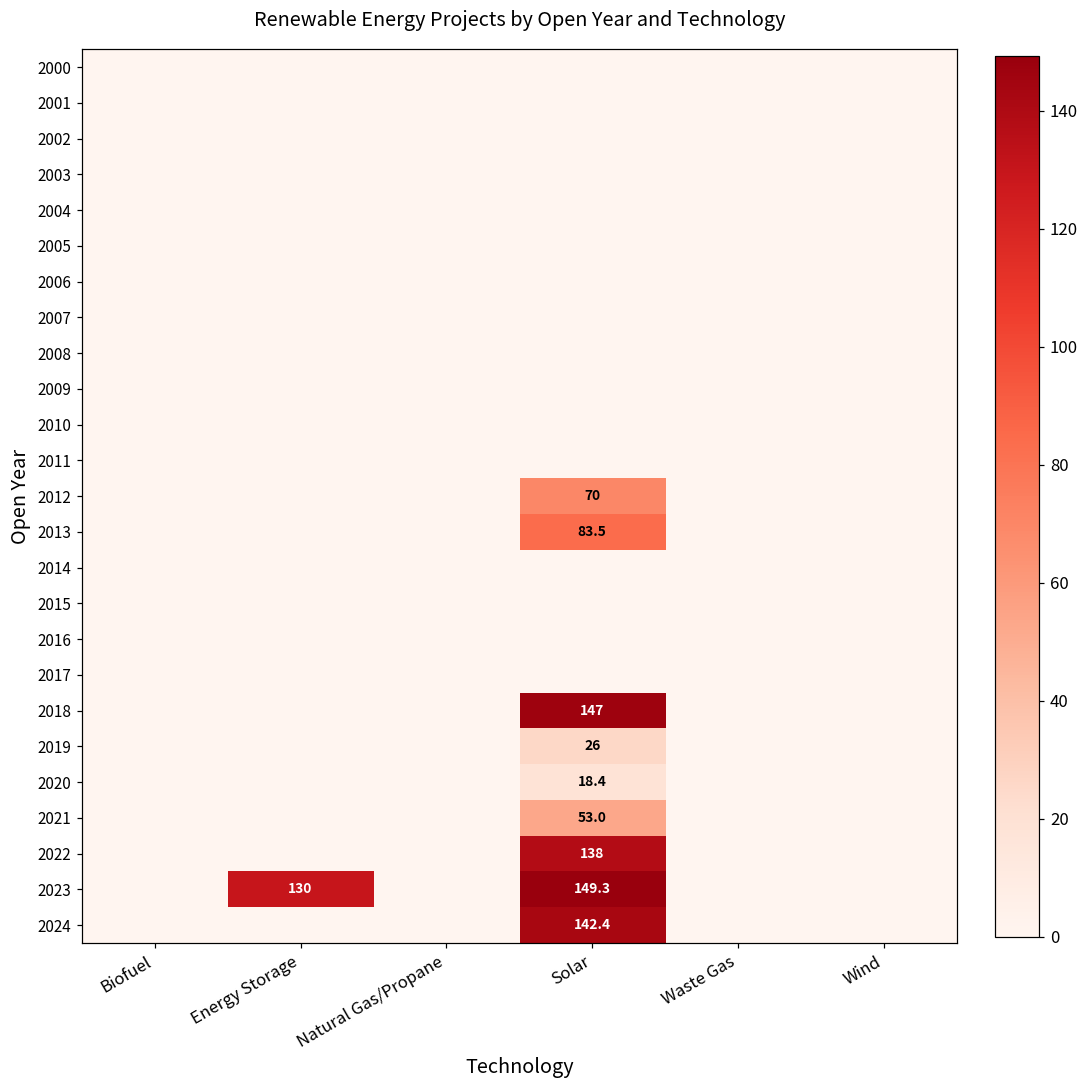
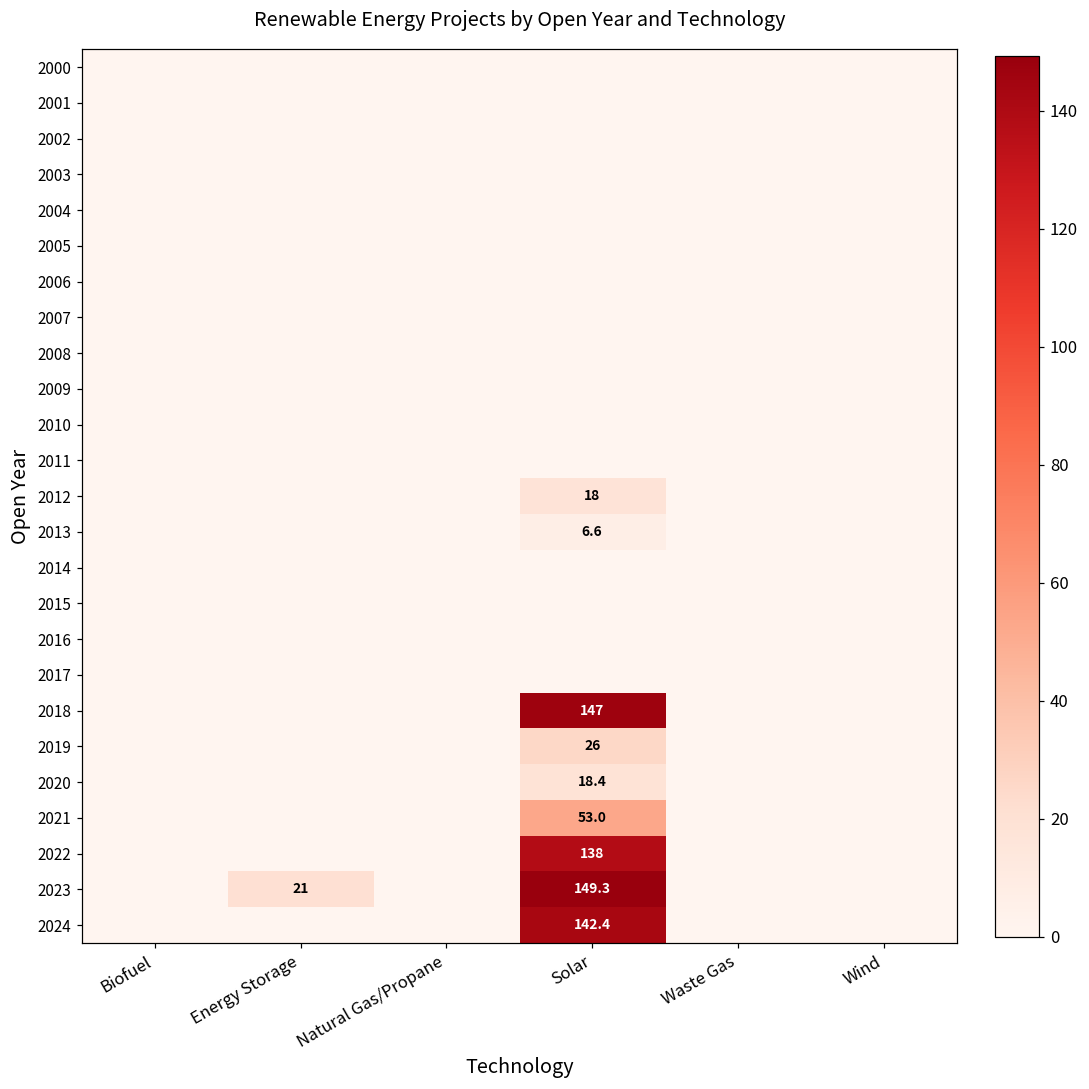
2012, Solar: 70 -> 18
2013, Solar: 83.5 -> 6.6
2023, Energy Storage: 130 -> 21
